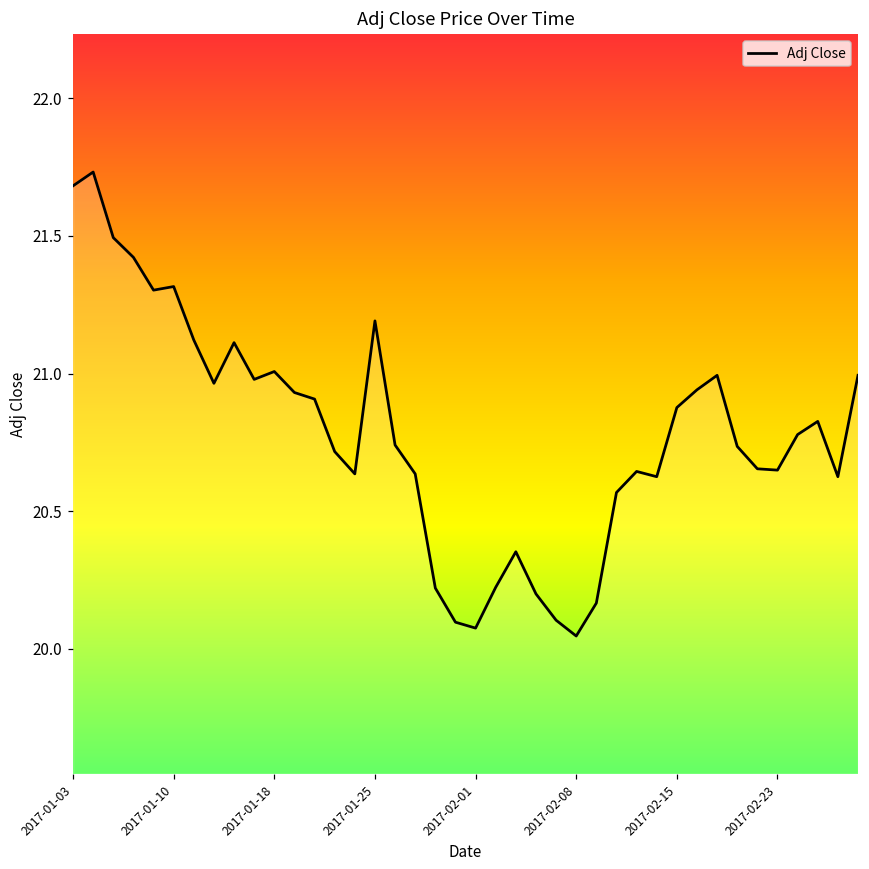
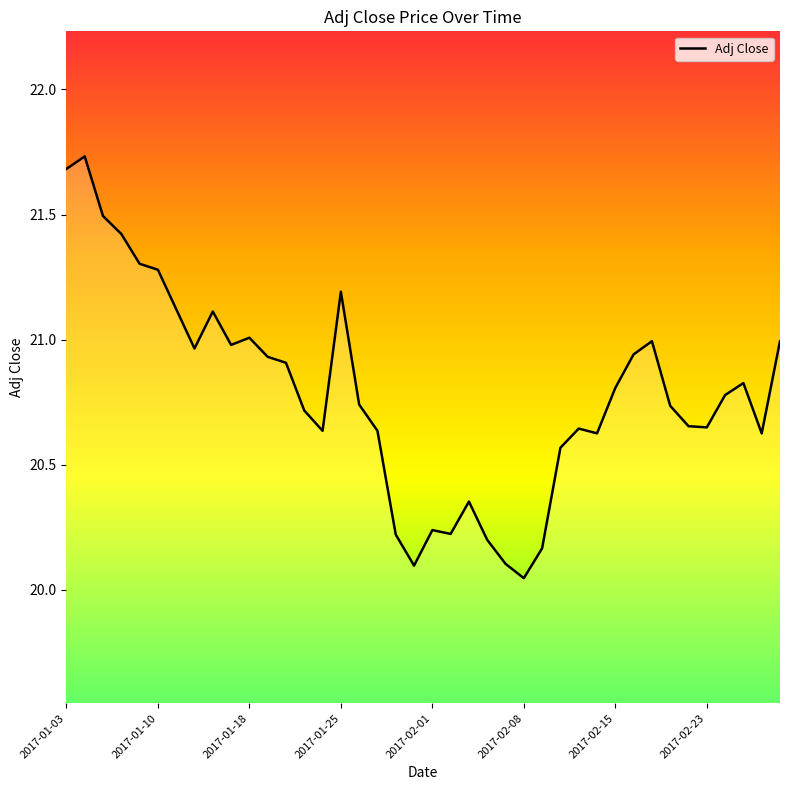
2017-01-10: 21.32 -> 21.28
2017-02-01: 20.07 -> 20.24
2017-02-15: 20.88 -> 20.81
